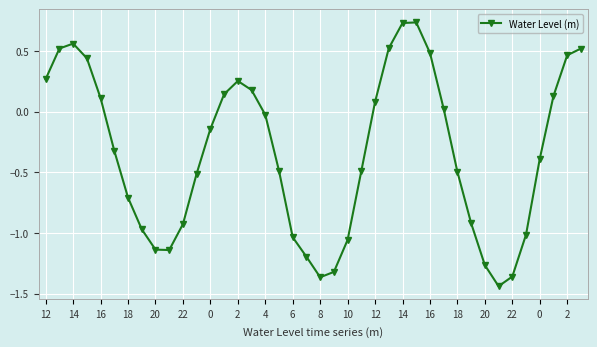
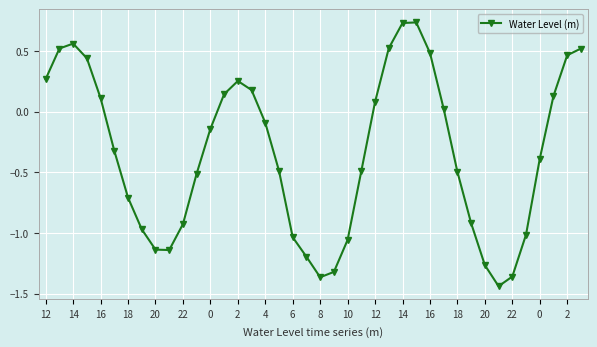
4: -0.03 -> -0.09
